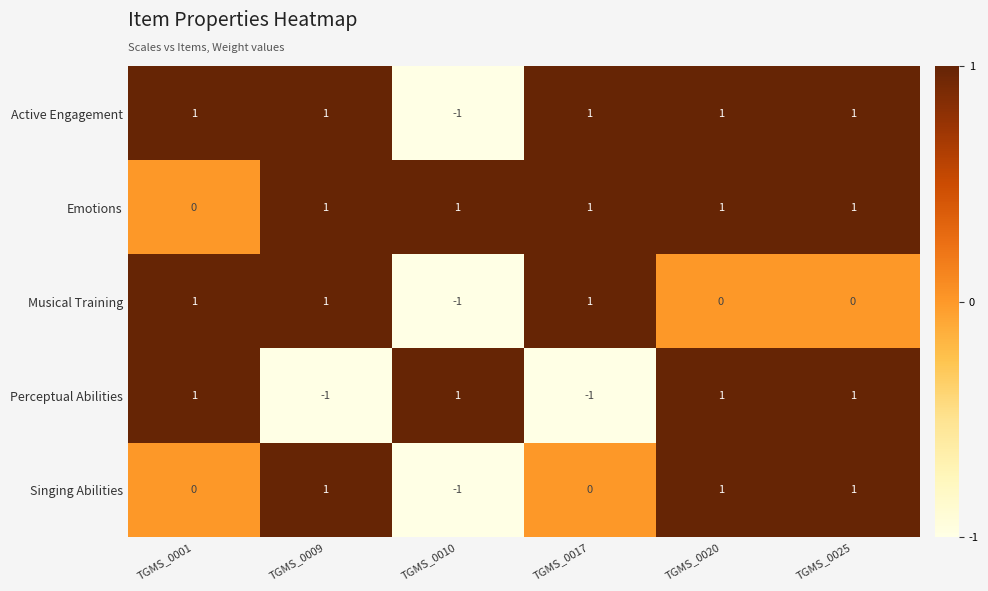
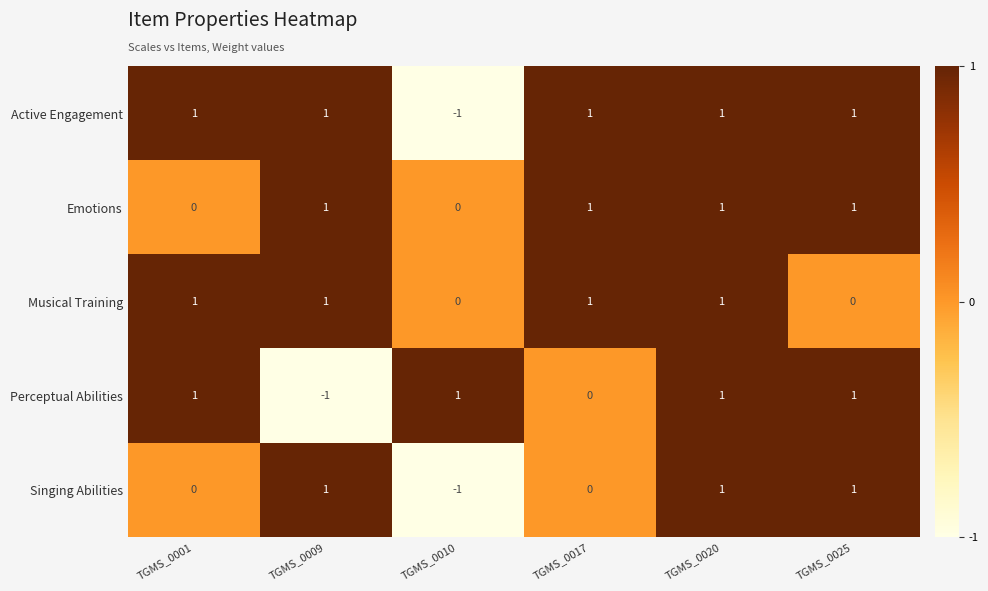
Emotions, TGMS_0010: 1 -> 0
Musical Training, TGMS_0010: -1 -> 0
Musical Training, TGMS_0020: 0 -> 1
Perceptual Abilities, TGMS_0017: -1 -> 0
